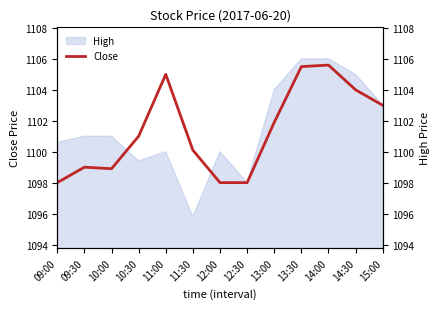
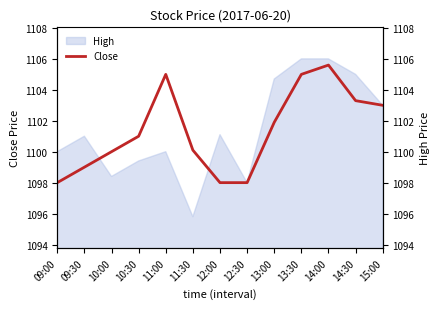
High, 09:00: 1100.6 -> 1100.0
Close, 10:00: 1098.9 -> 1100.0
High, 10:00: 1101.0 -> 1098.4
High, 12:00: 1100.0 -> 1101.1
High, 13:00: 1104.0 -> 1104.7
Close, 13:30: 1105.5 -> 1105.0
Close, 14:30: 1104.0 -> 1103.3
